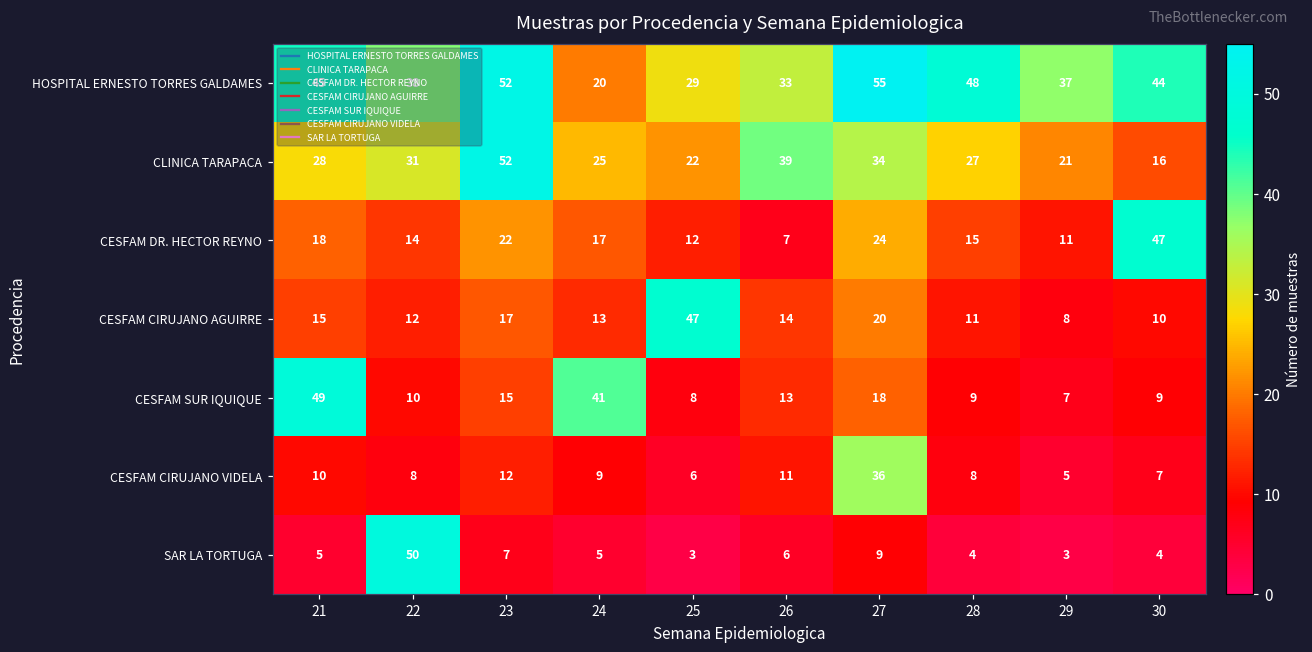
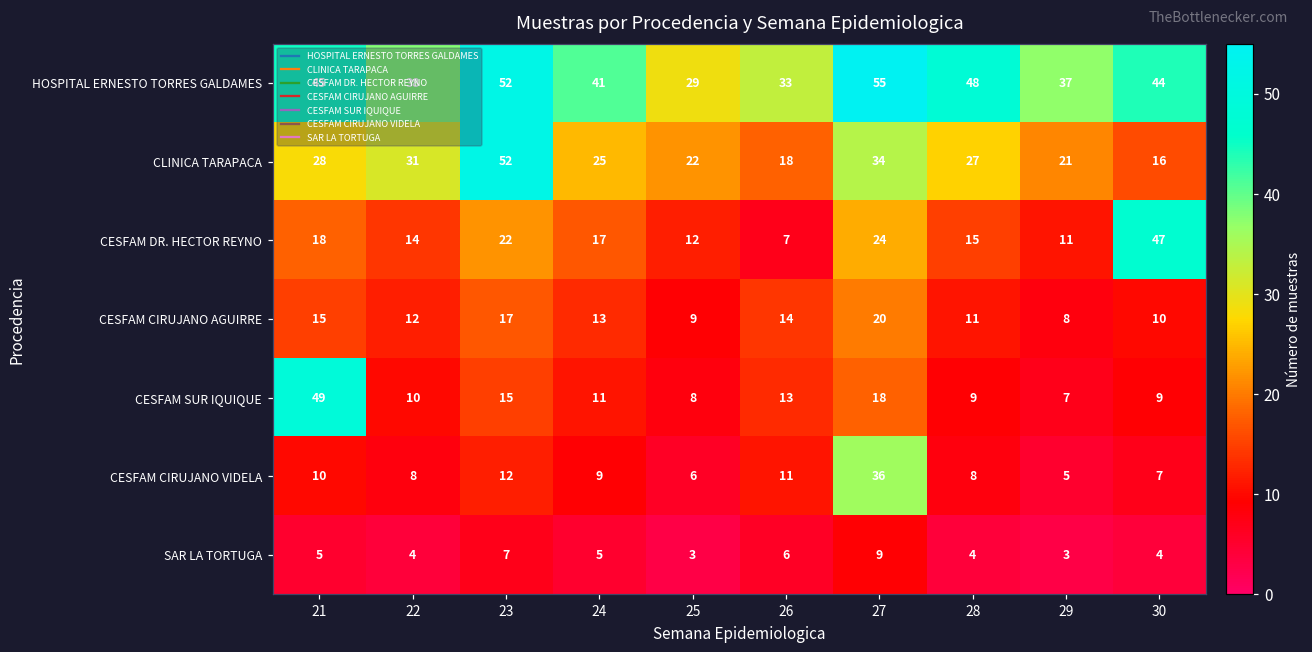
HOSPITAL ERNESTO TORRES GALDAMES, 24: 20 -> 41
CLINICA TARAPACA, 26: 39 -> 18
CESFAM CIRUJANO AGUIRRE, 25: 47 -> 9
CESFAM SUR IQUIQUE, 24: 41 -> 11
SAR LA TORTUGA, 22: 50 -> 4
